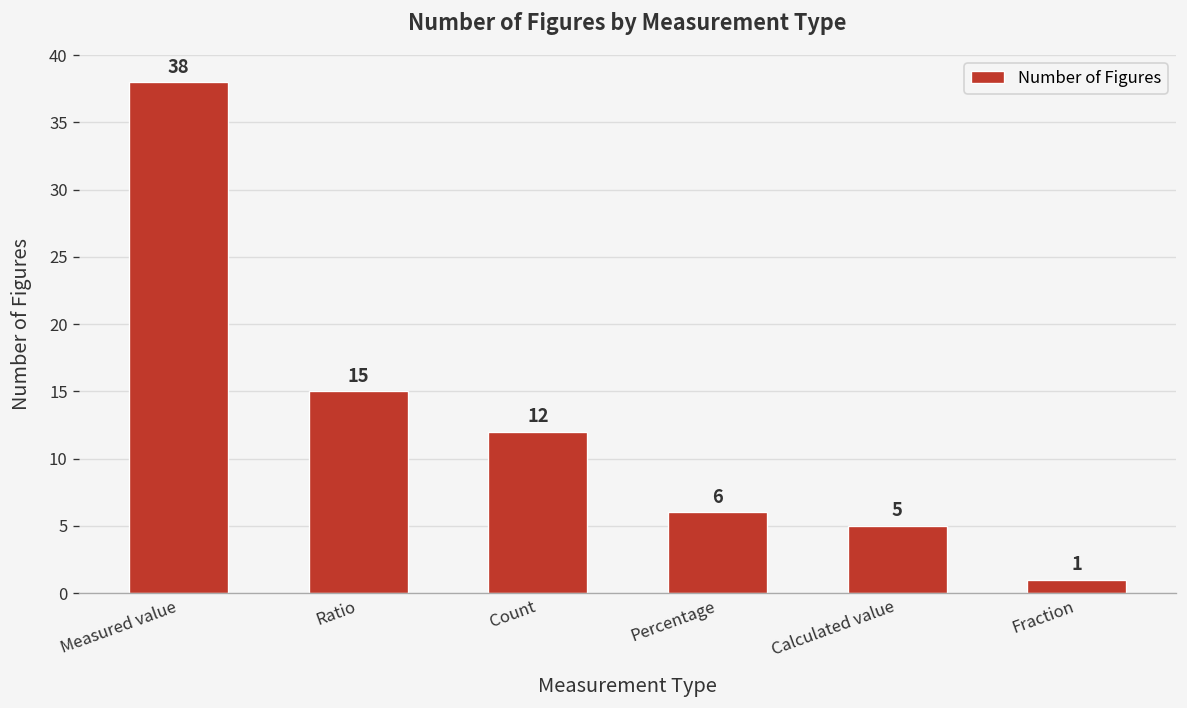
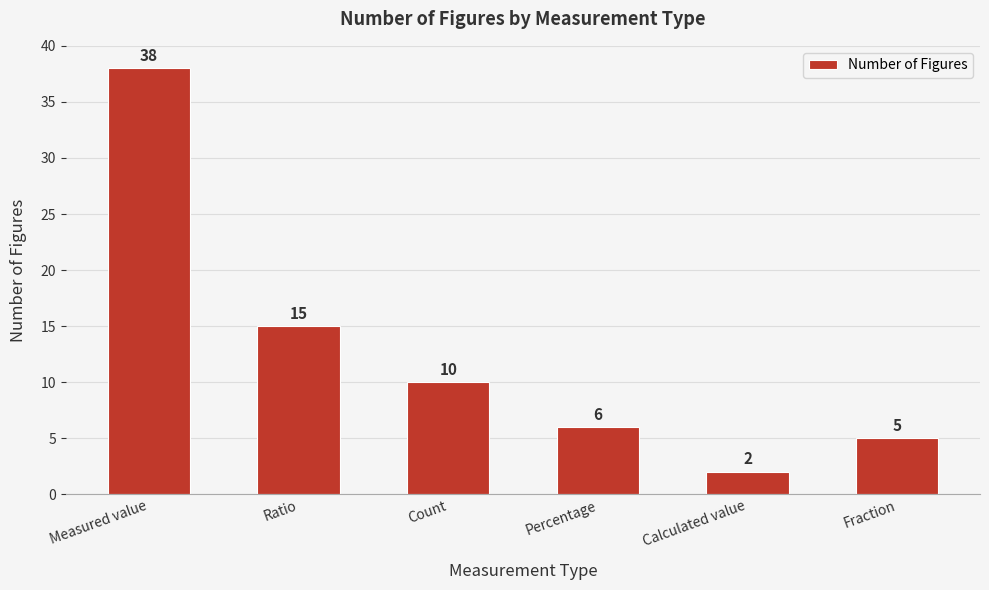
Count: 12 -> 10
Calculated value: 5 -> 2
Fraction: 1 -> 5
